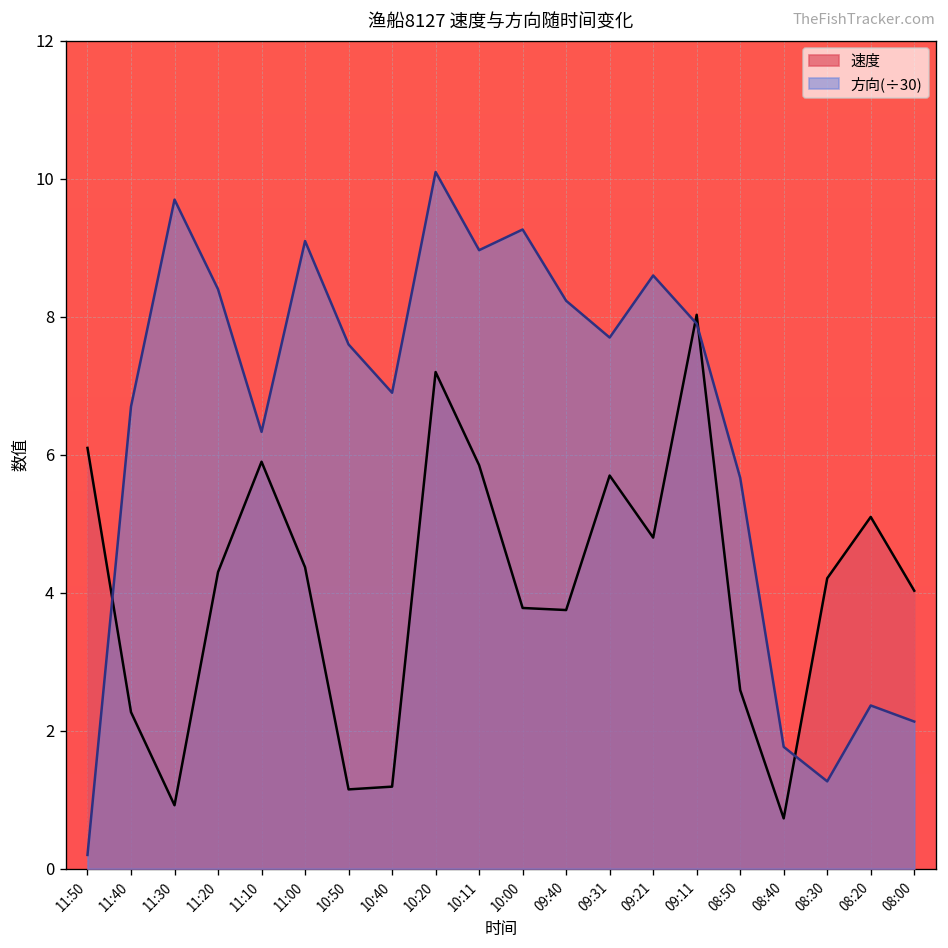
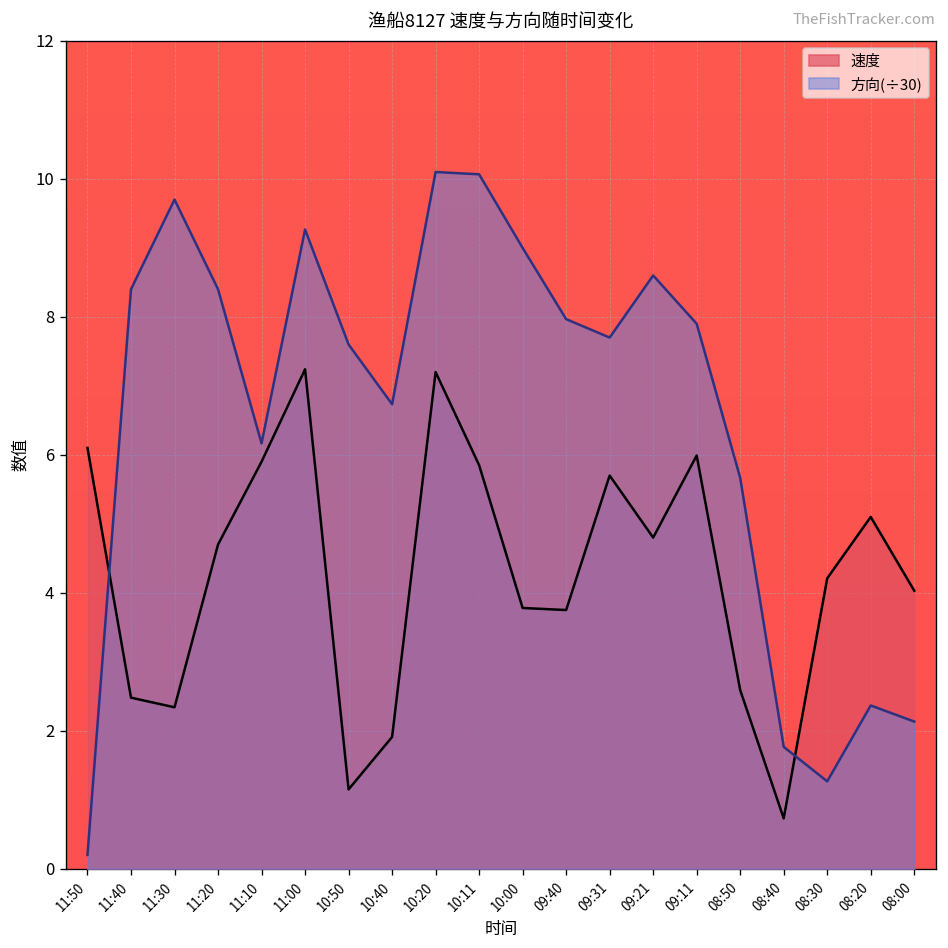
速度, 11:40: 2.3 -> 2.5
方向(÷30), 11:40: 6.7 -> 8.4
速度, 11:30: 0.9 -> 2.3
速度, 11:20: 4.3 -> 4.7
方向(÷30), 11:10: 6.3 -> 6.2
速度, 11:00: 4.4 -> 7.2
方向(÷30), 11:00: 9.1 -> 9.3
速度, 10:40: 1.2 -> 1.9
方向(÷30), 10:40: 6.9 -> 6.7
方向(÷30), 10:11: 9.0 -> 10.1
方向(÷30), 10:00: 9.3 -> 9.0
方向(÷30), 09:40: 8.2 -> 8.0
速度, 09:11: 8.0 -> 6.0
